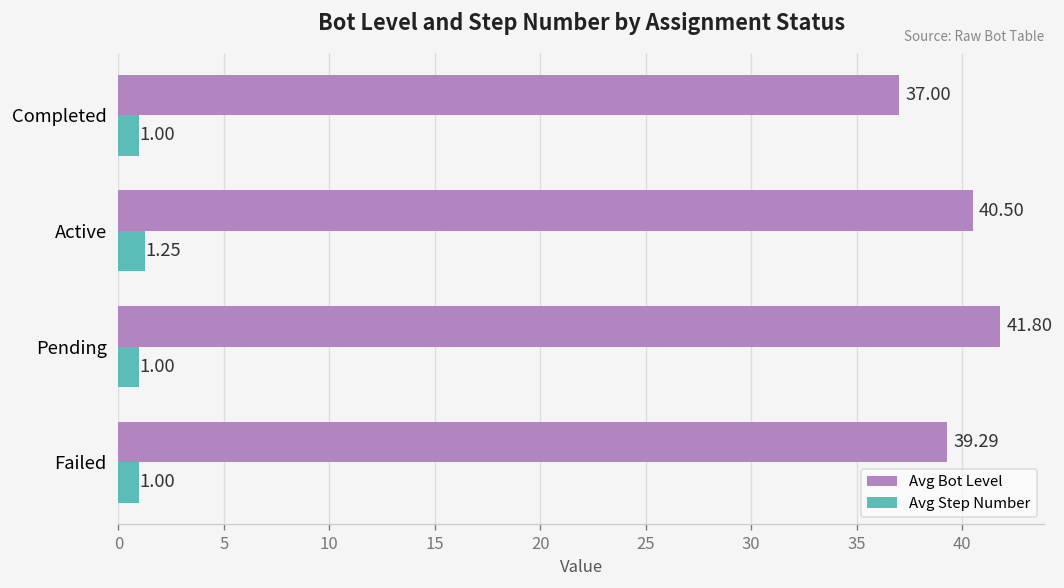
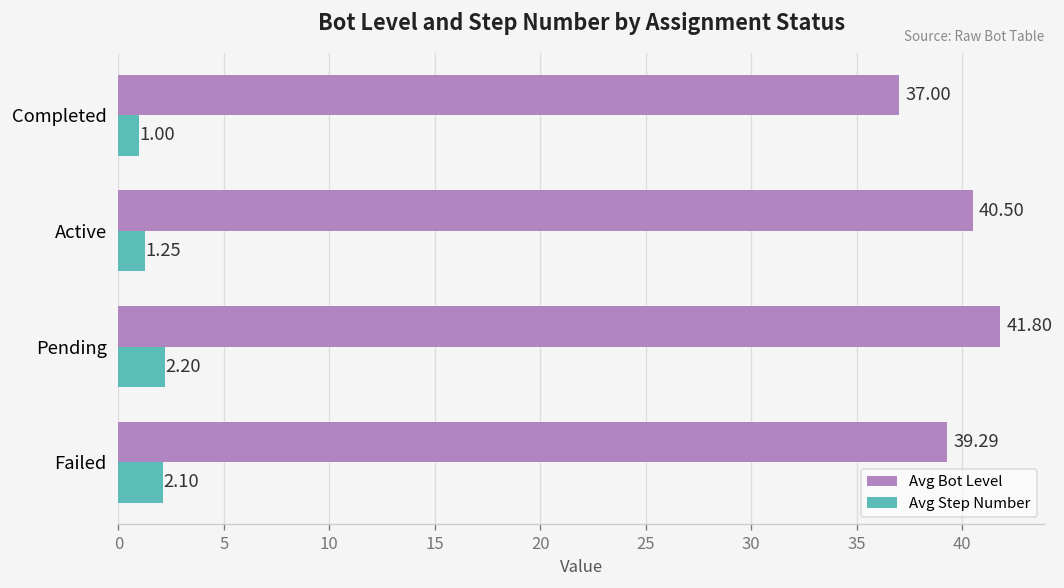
Avg Step Number, Pending: 1.00 -> 2.20
Avg Step Number, Failed: 1.00 -> 2.10
